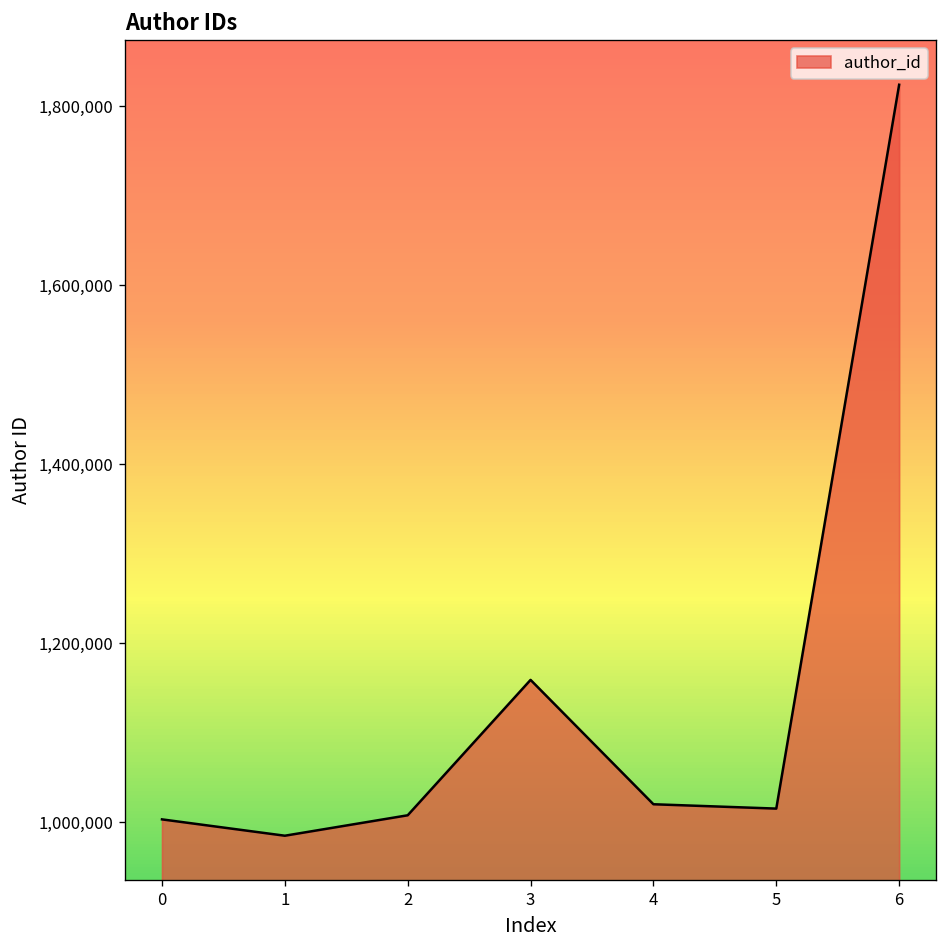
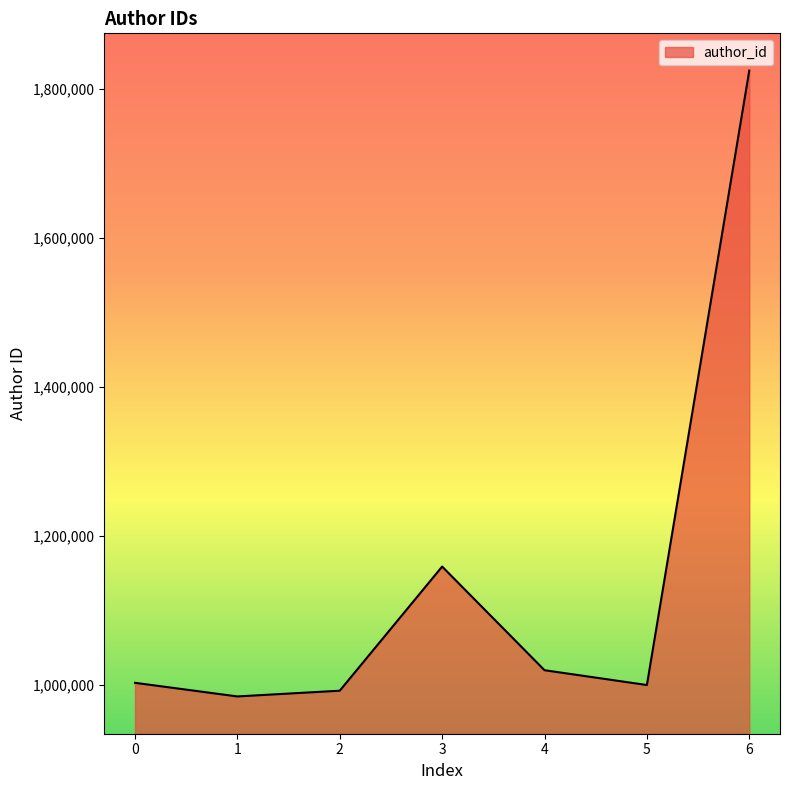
2: 1,010,000 -> 990,000
5: 1,020,000 -> 1,000,000
